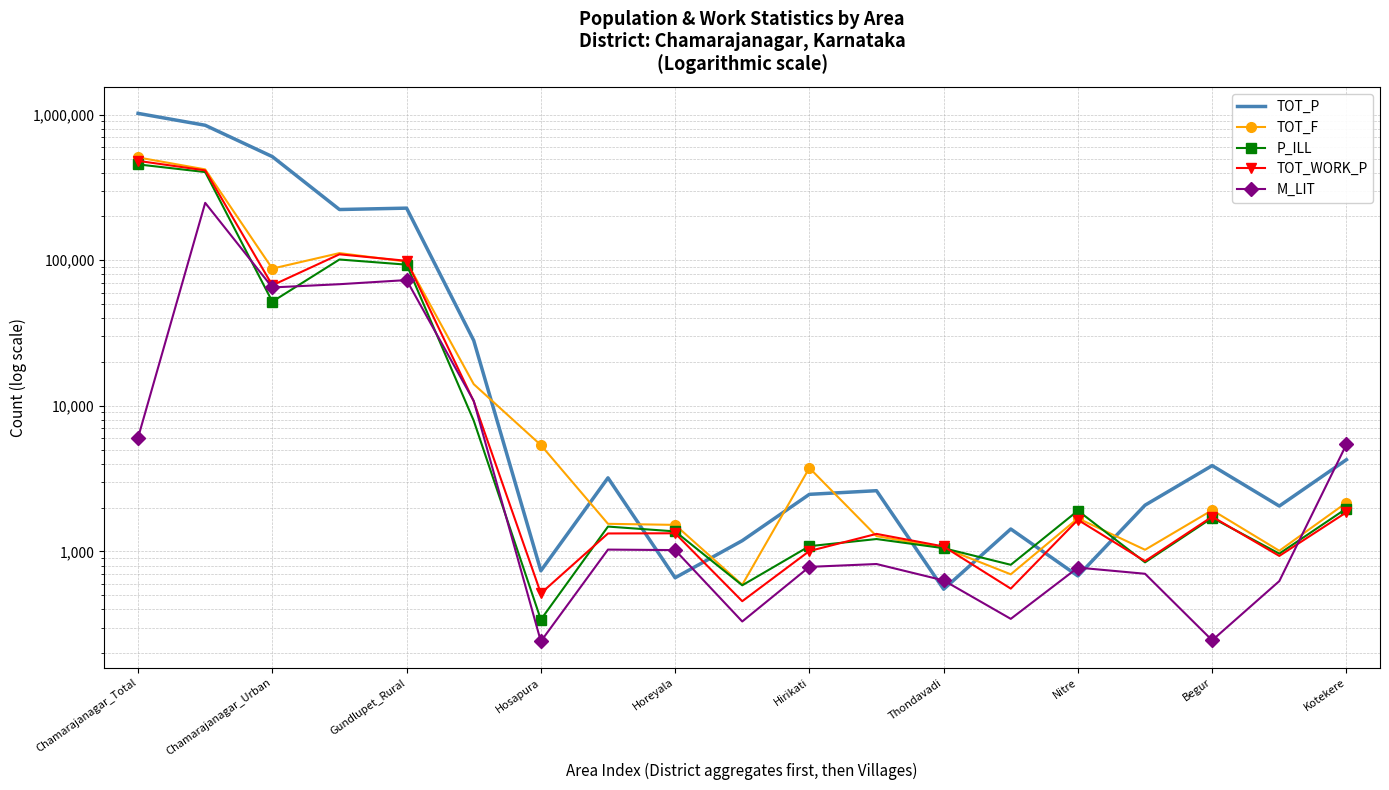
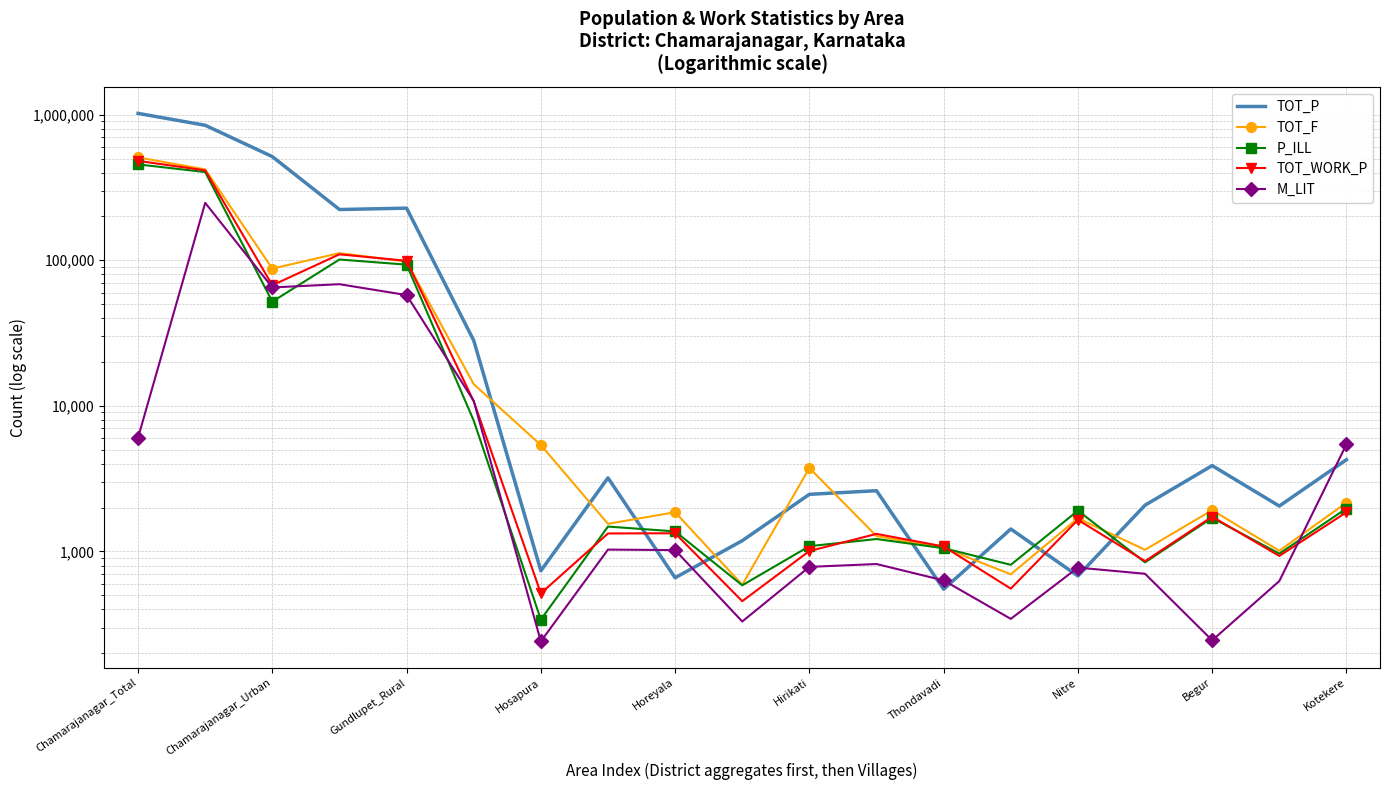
M_LIT, Gundlupet_Rural: 70,000 -> 58,000
TOT_F, Horeyala: 1,500 -> 1,900
